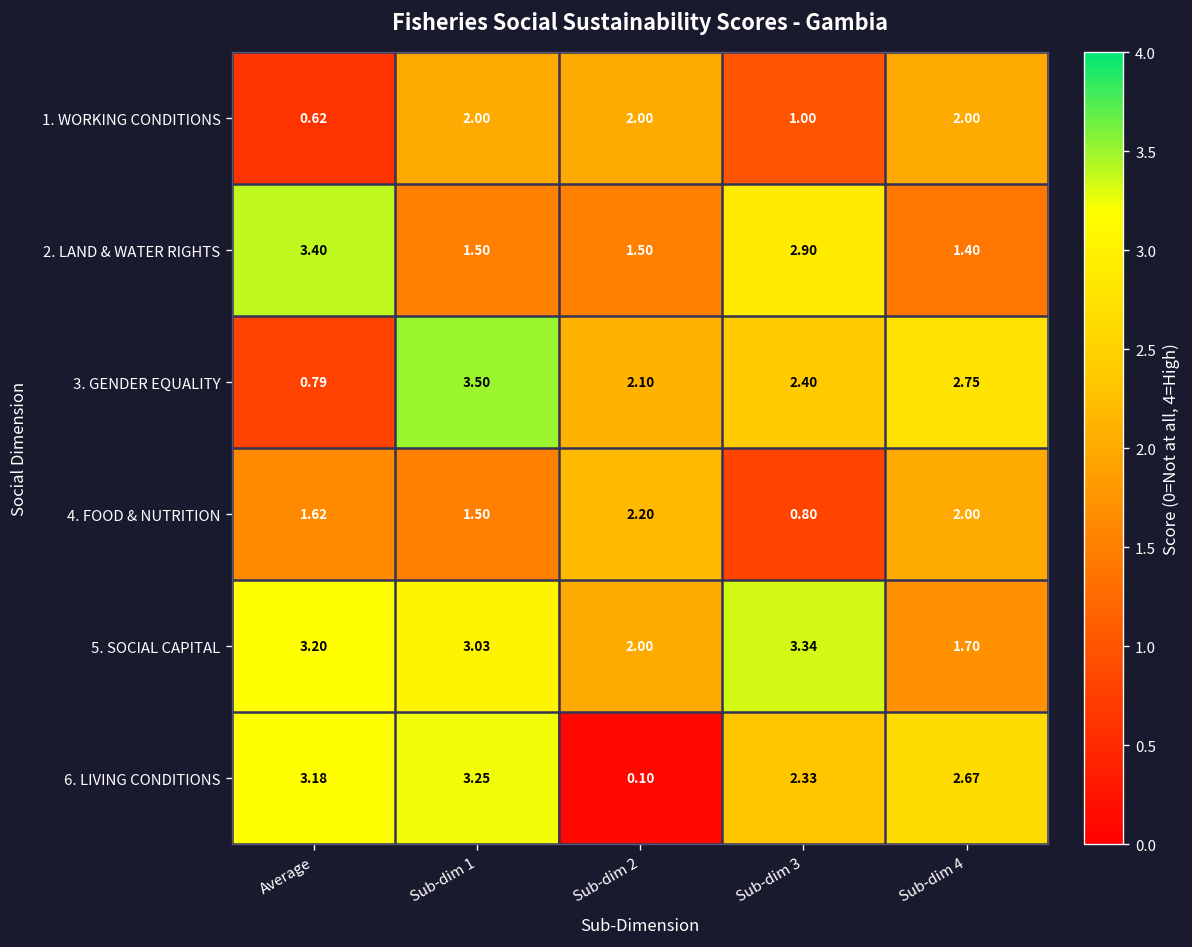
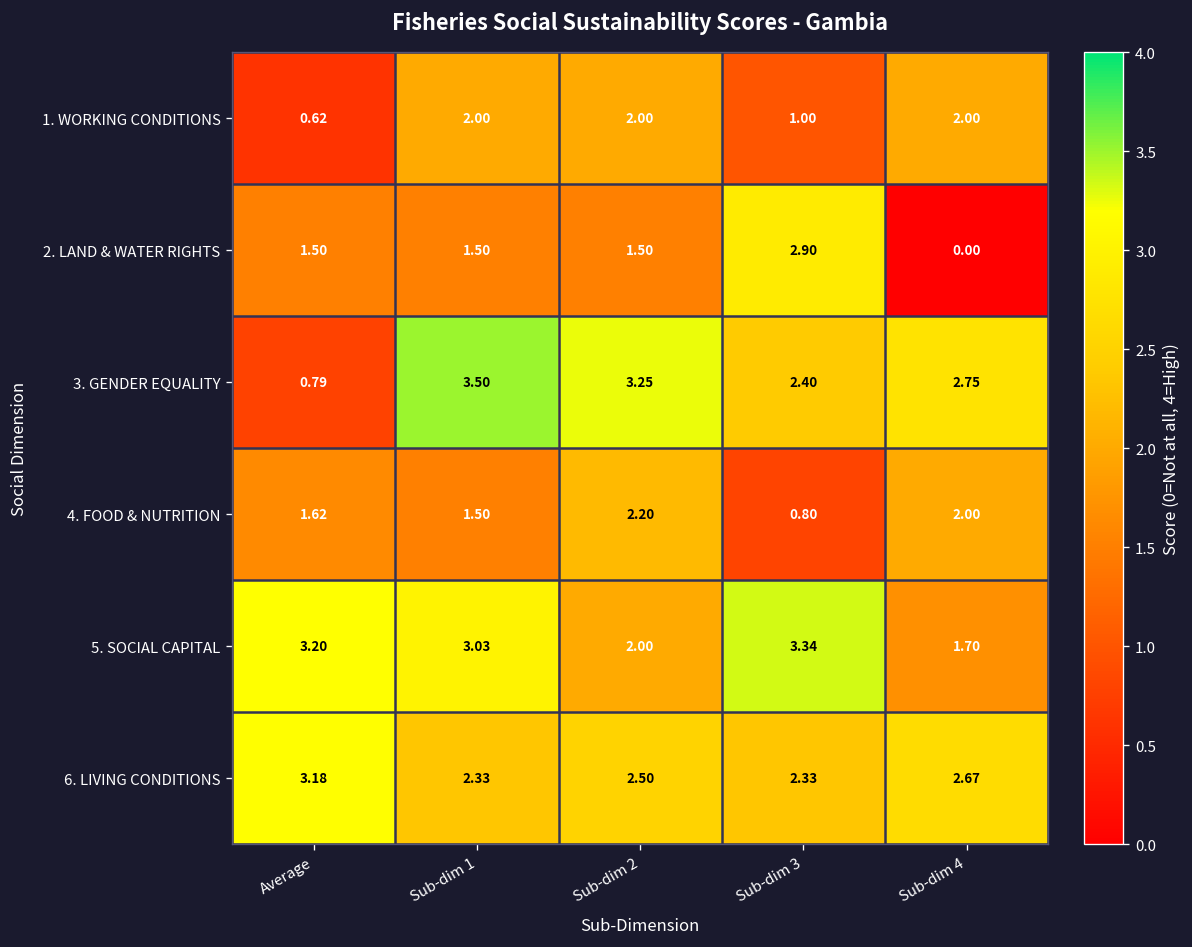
2. LAND & WATER RIGHTS, Average: 3.40 -> 1.50
2. LAND & WATER RIGHTS, Sub-dim 4: 1.40 -> 0.00
3. GENDER EQUALITY, Sub-dim 2: 2.10 -> 3.25
6. LIVING CONDITIONS, Sub-dim 1: 3.25 -> 2.33
6. LIVING CONDITIONS, Sub-dim 2: 0.10 -> 2.50
